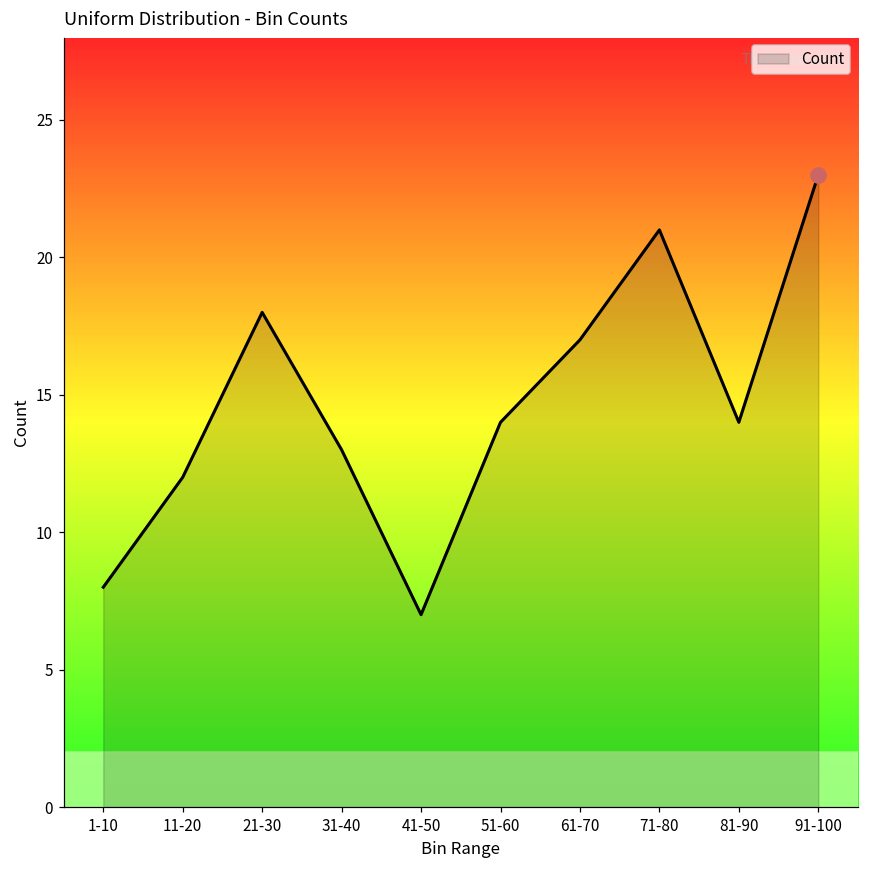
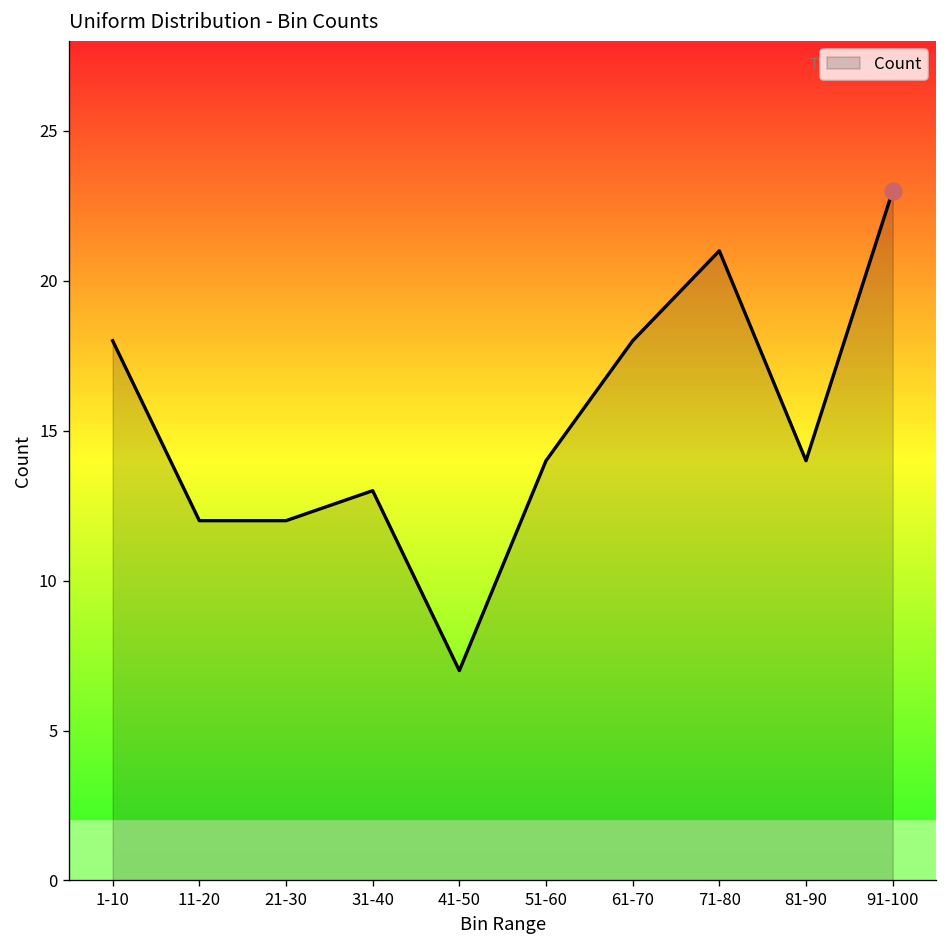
Count, 1-10: 8 -> 18
Count, 21-30: 18 -> 12
Count, 61-70: 17 -> 18
